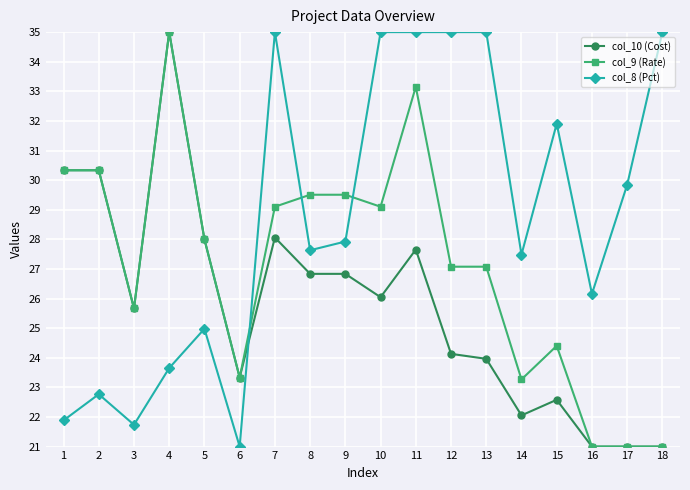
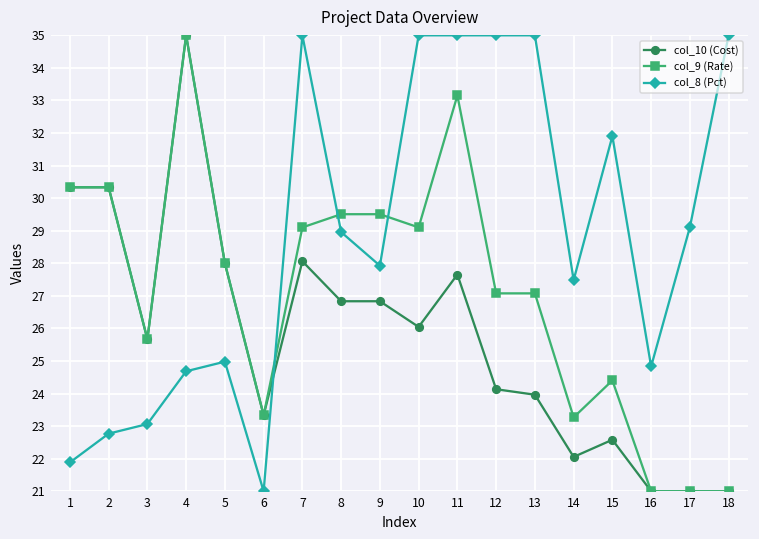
col_8 (Pct), 3: 21.7 -> 23.1
col_8 (Pct), 4: 23.7 -> 24.7
col_8 (Pct), 8: 27.6 -> 29.0
col_8 (Pct), 16: 26.2 -> 24.8
col_8 (Pct), 17: 29.8 -> 29.1
